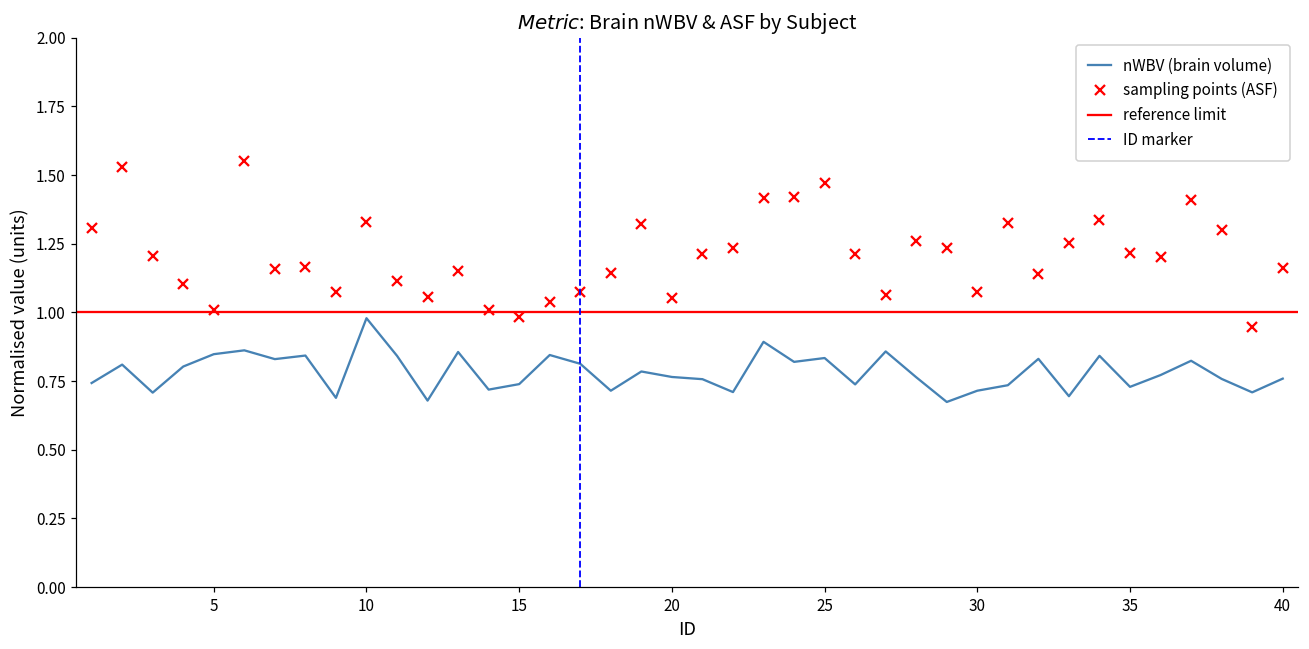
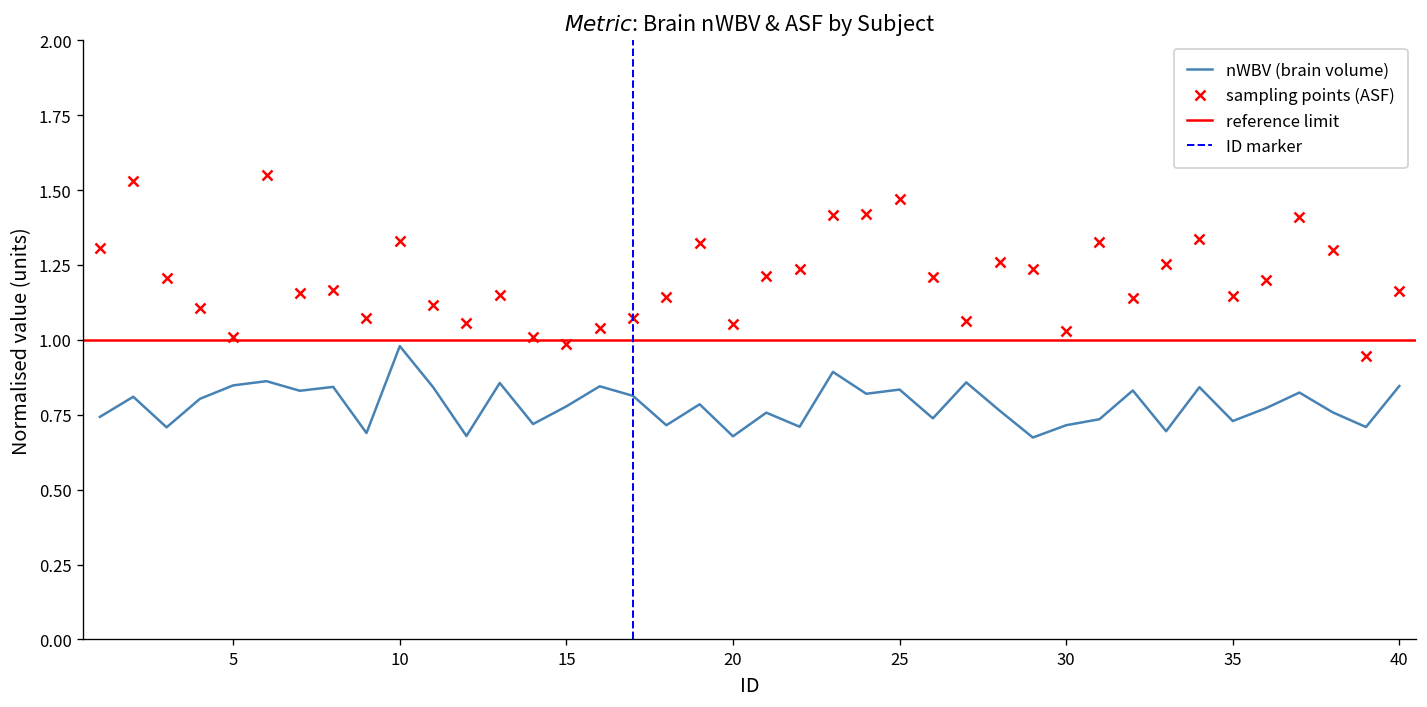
nWBV (brain volume), 15: 0.74 -> 0.78
nWBV (brain volume), 20: 0.77 -> 0.68
sampling points (ASF), 30: 1.08 -> 1.03
sampling points (ASF), 35: 1.22 -> 1.15
nWBV (brain volume), 40: 0.76 -> 0.85
